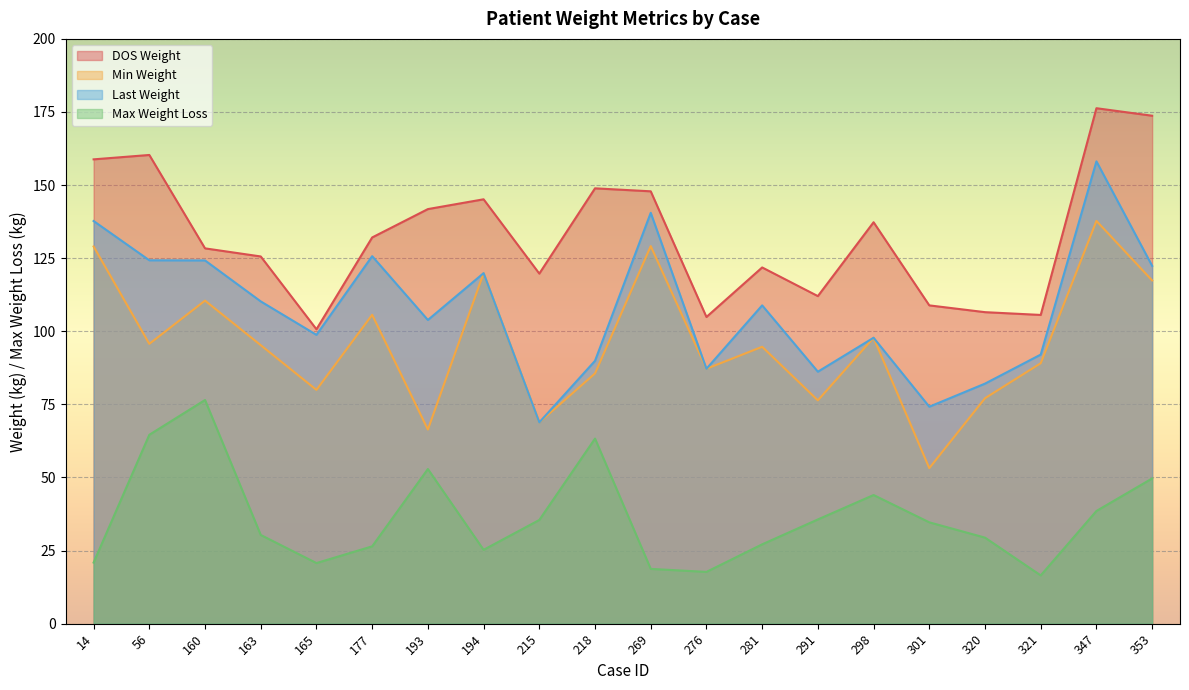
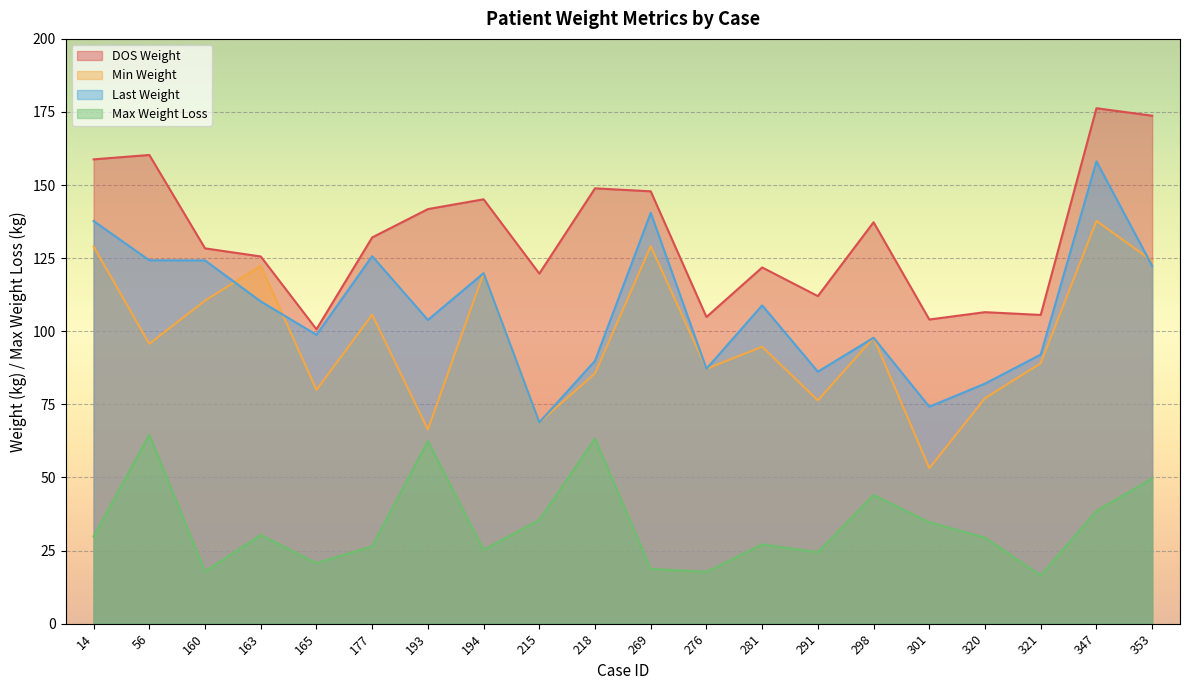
Max Weight Loss, 14: 21 -> 30
Max Weight Loss, 160: 77 -> 18
Min Weight, 163: 95 -> 122
Max Weight Loss, 193: 53 -> 62
Max Weight Loss, 291: 36 -> 24
DOS Weight, 301: 109 -> 104
Min Weight, 353: 117 -> 124
